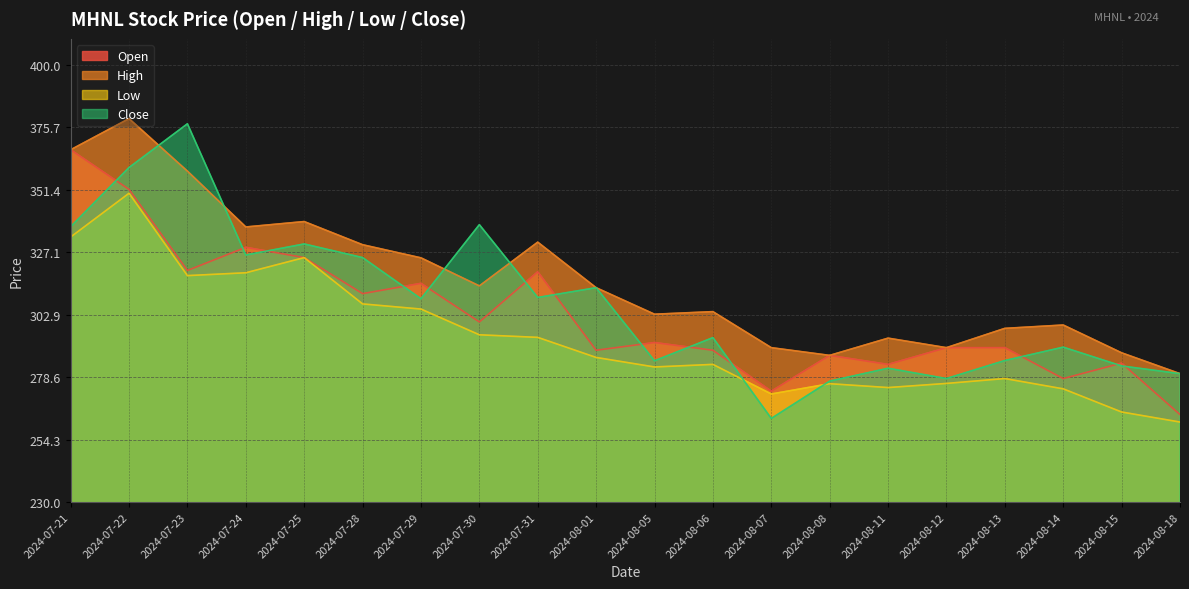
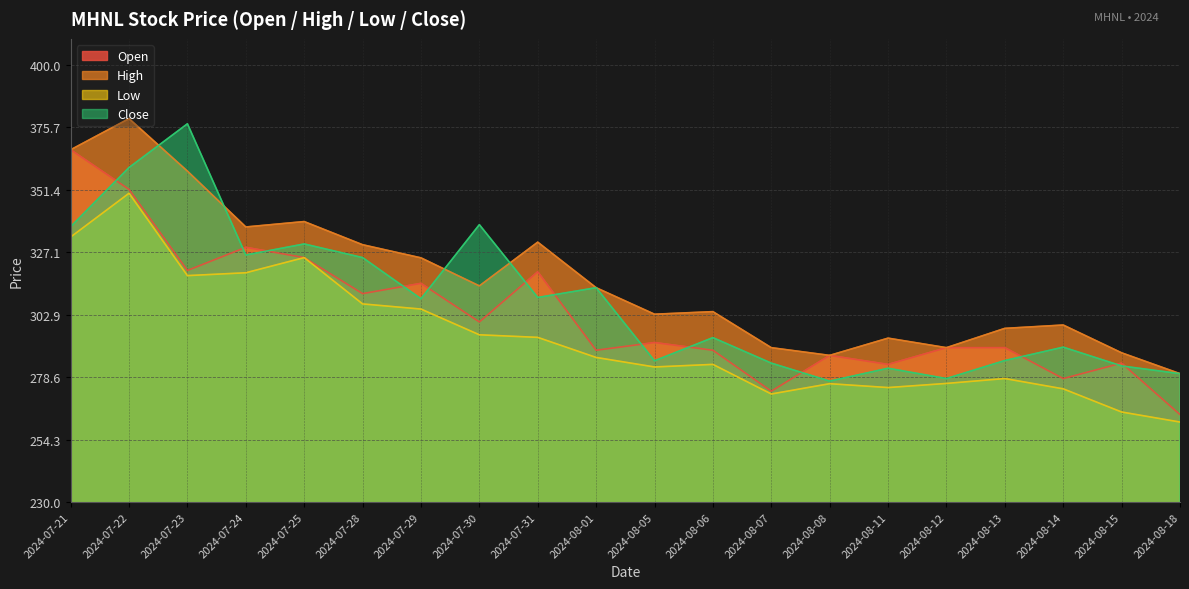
Close, 2024-08-07: 263 -> 284
